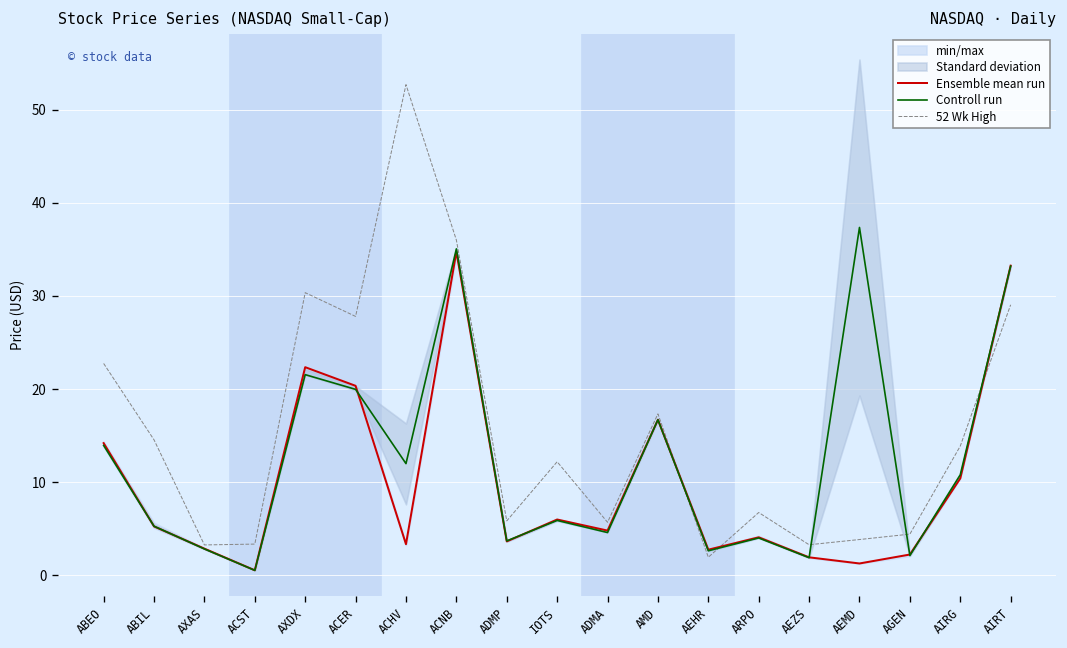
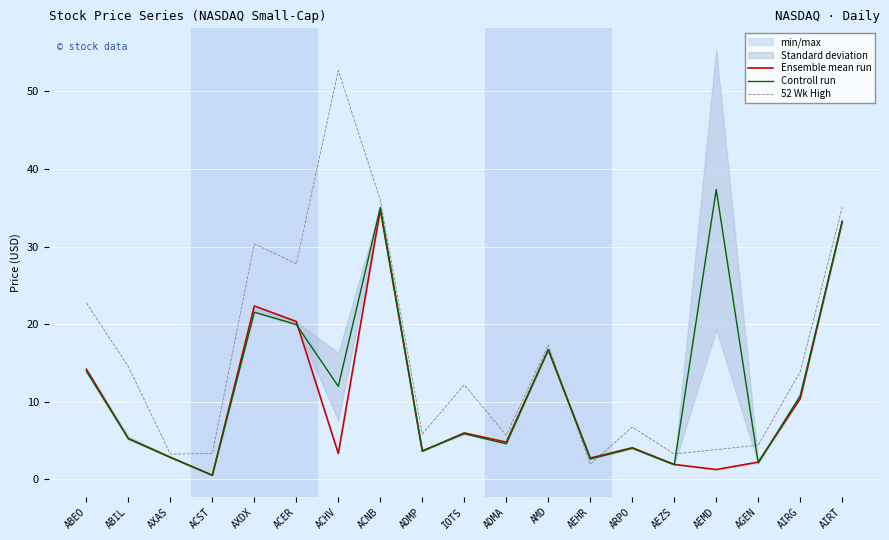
52 Wk High, AIRT: 29 -> 35
